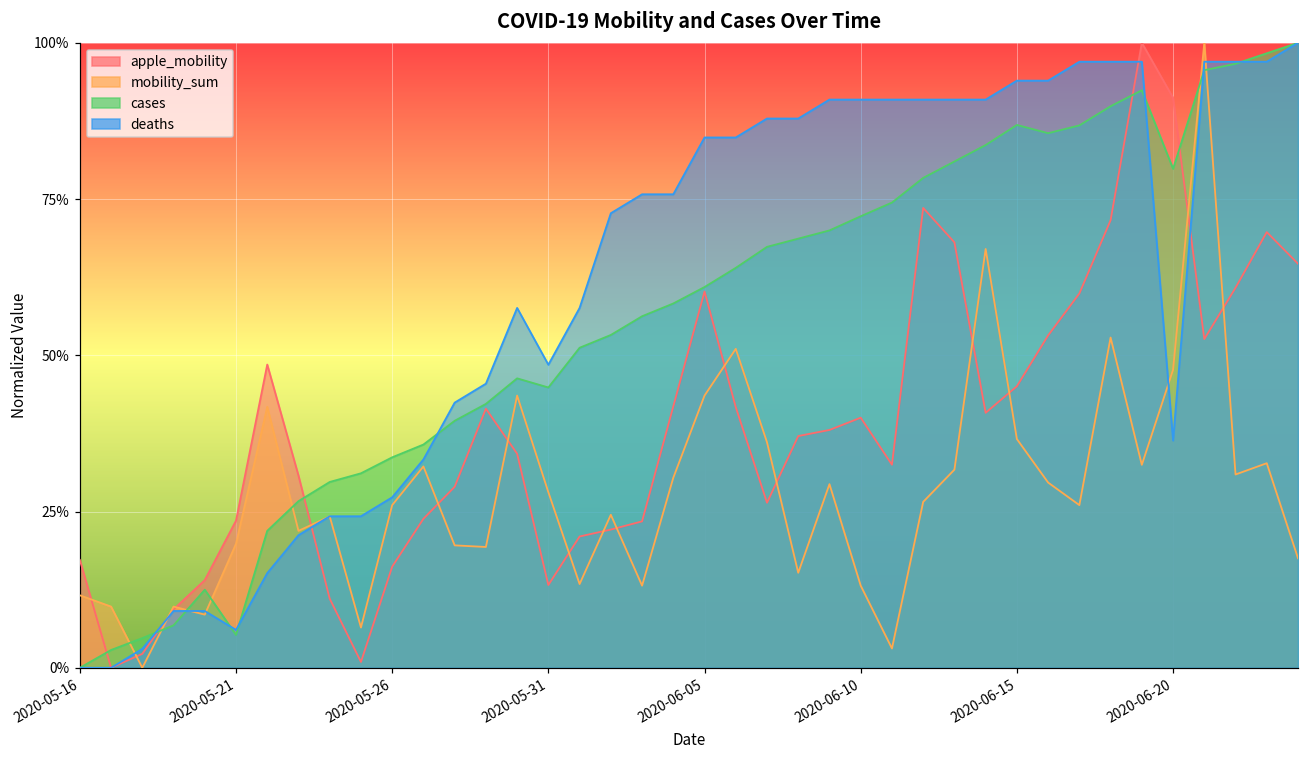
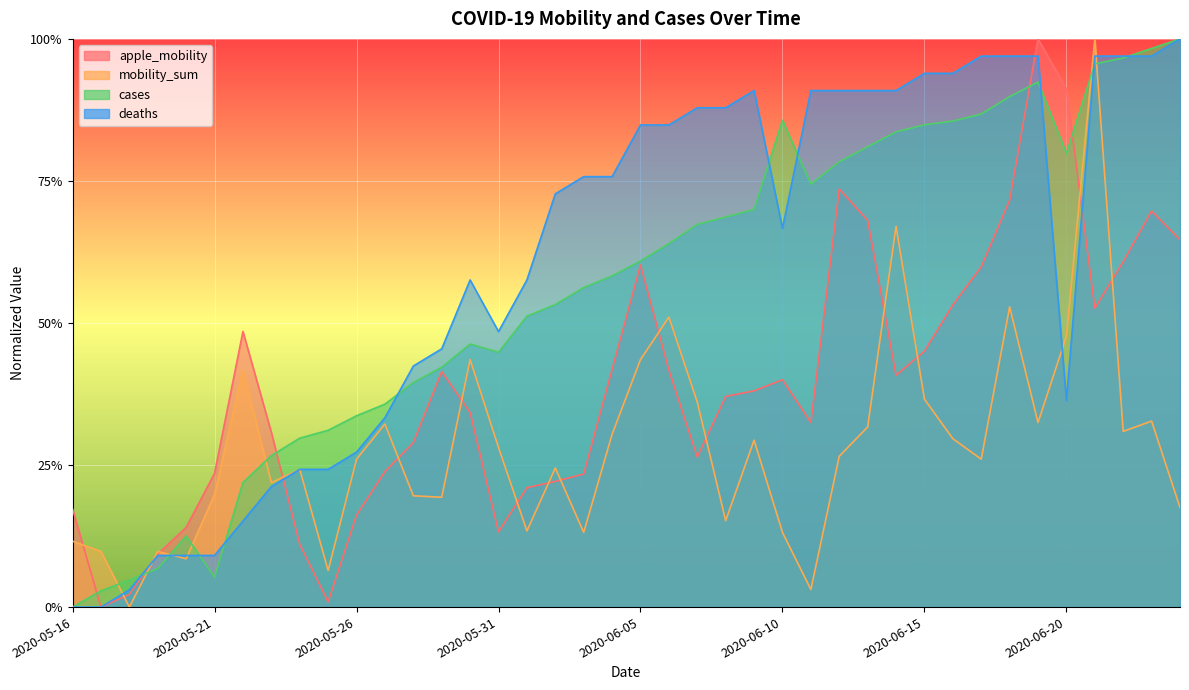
deaths, 2020-05-21: 6% -> 9%
cases, 2020-06-10: 72% -> 86%
deaths, 2020-06-10: 91% -> 67%
cases, 2020-06-15: 87% -> 85%
